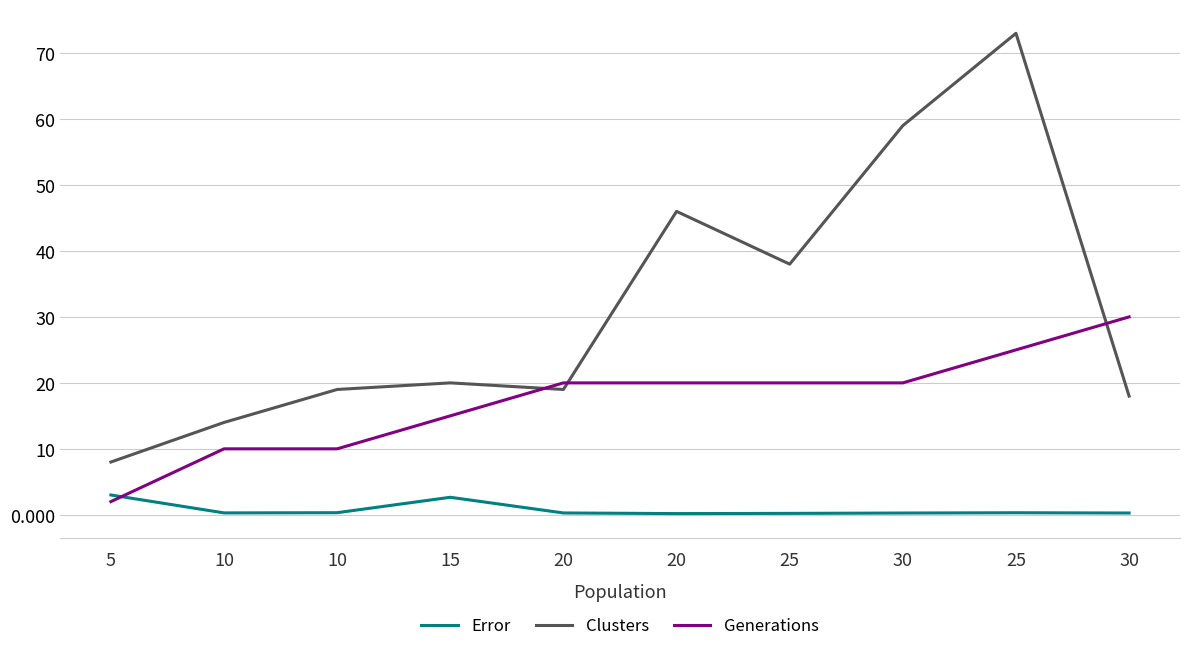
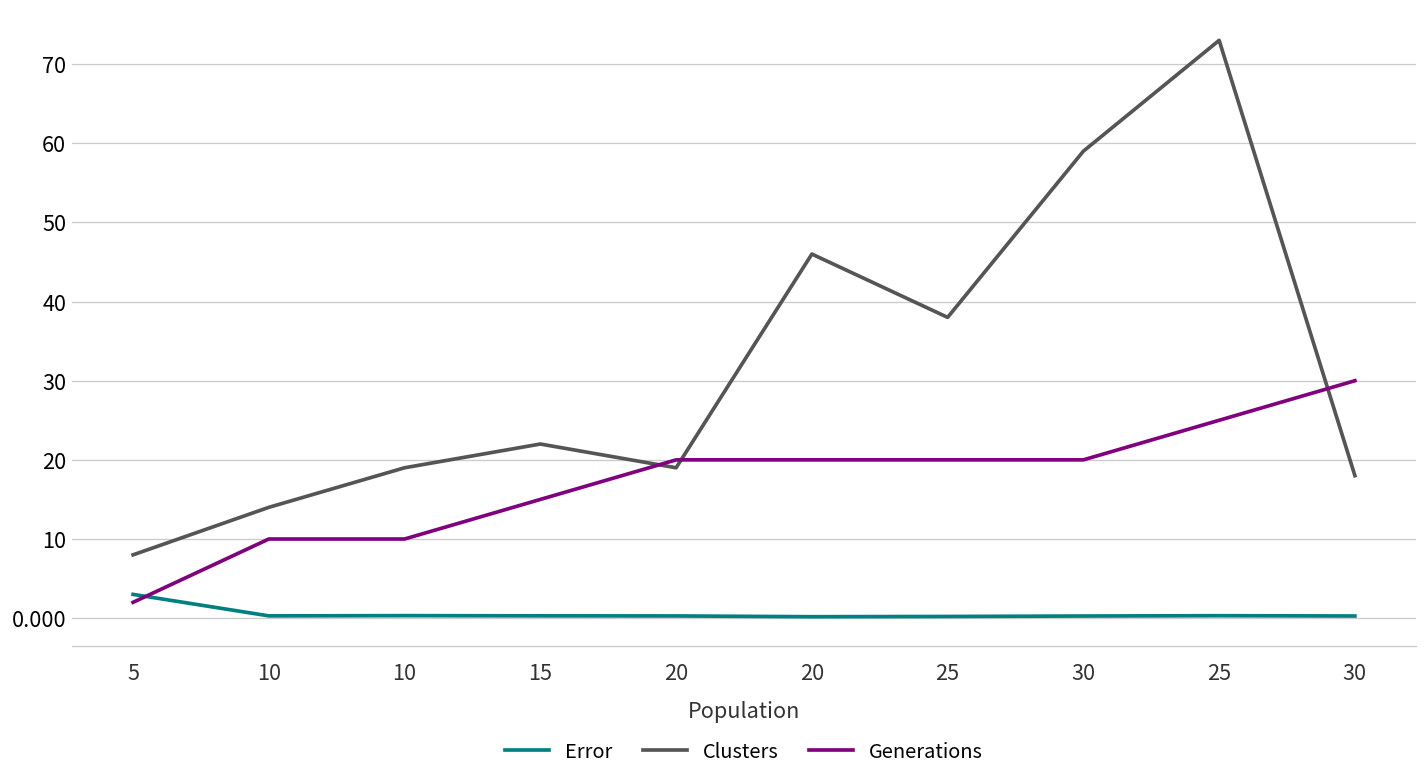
Error, 15: 3 -> 0
Clusters, 15: 20 -> 22
